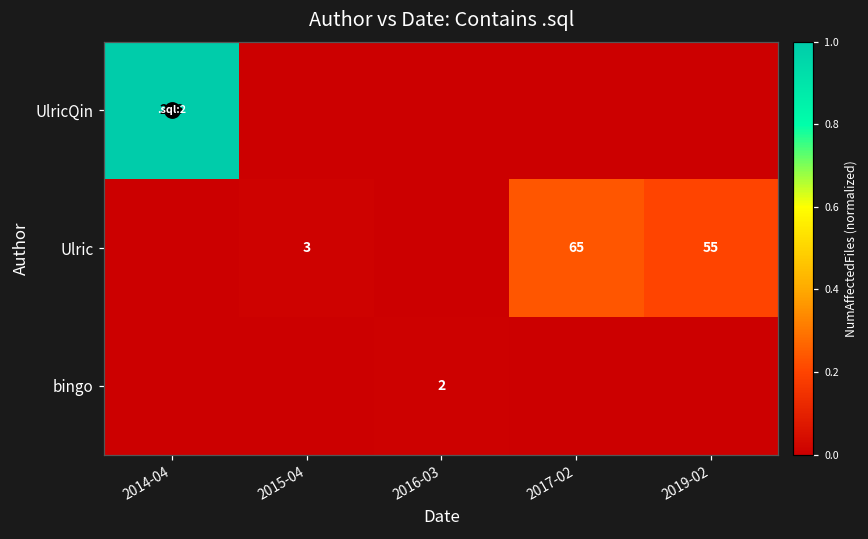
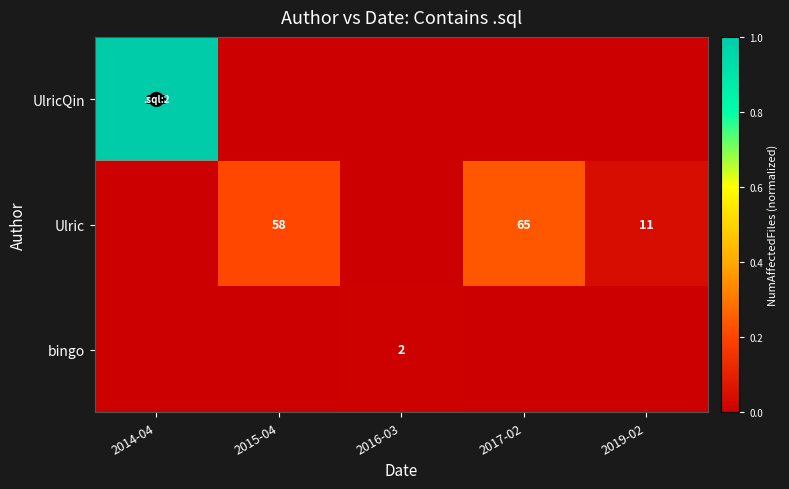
Ulric, 2015-04: 3 -> 58
Ulric, 2019-02: 55 -> 11
